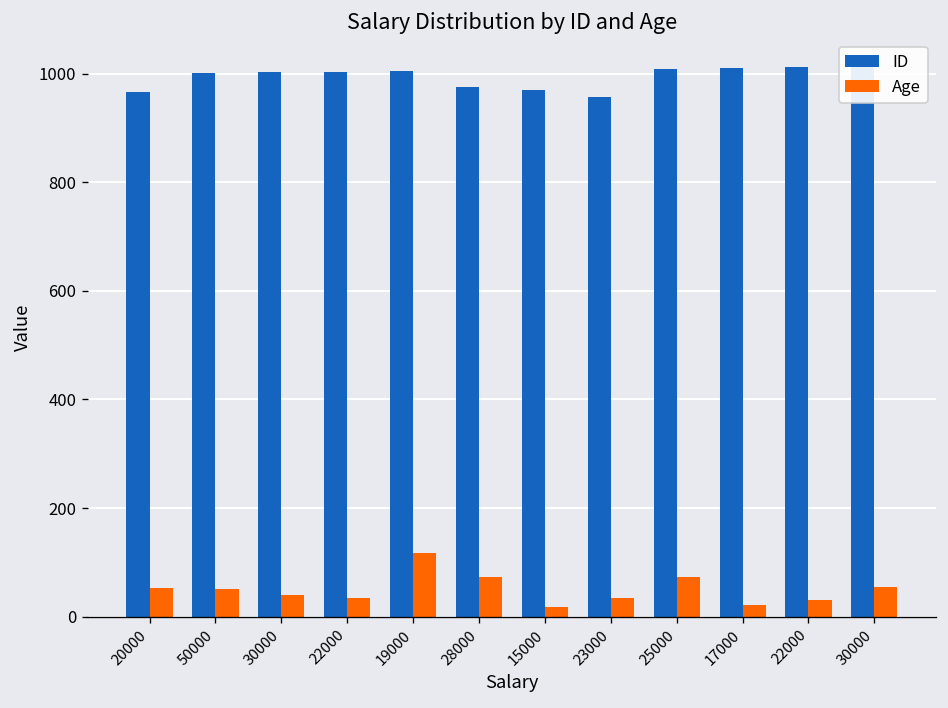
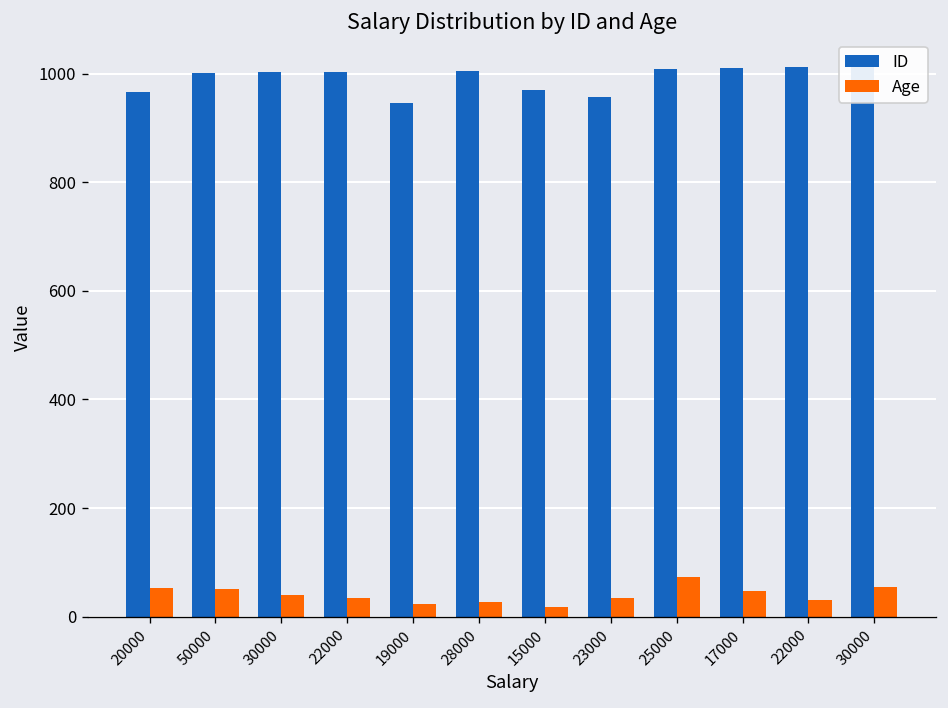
ID, 19000: 1010 -> 950
Age, 19000: 120 -> 20
ID, 28000: 980 -> 1010
Age, 28000: 70 -> 30
Age, 17000: 20 -> 50
